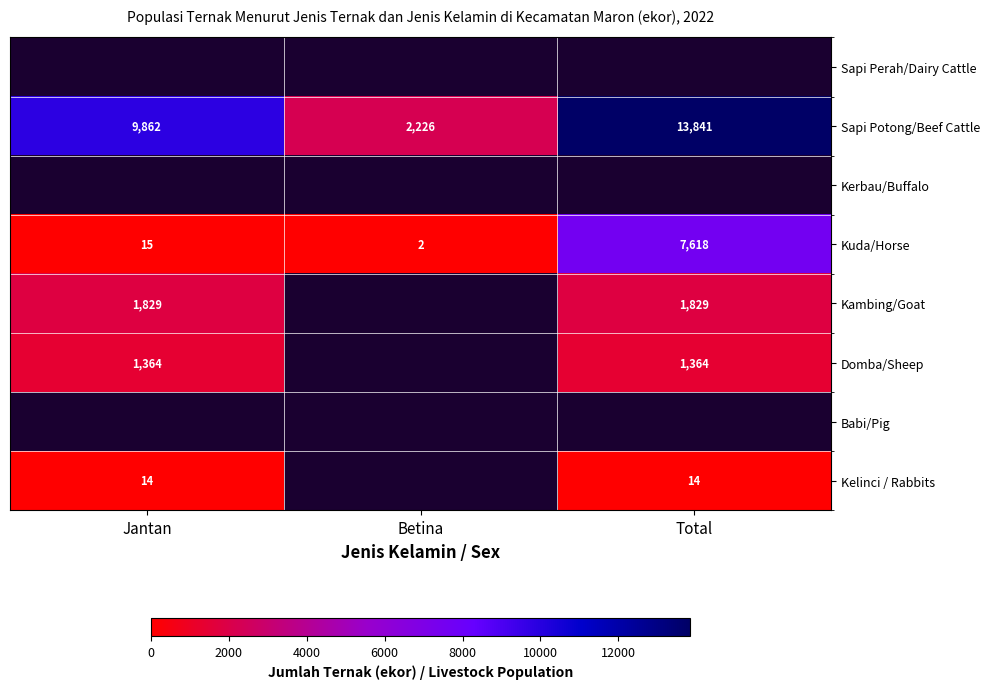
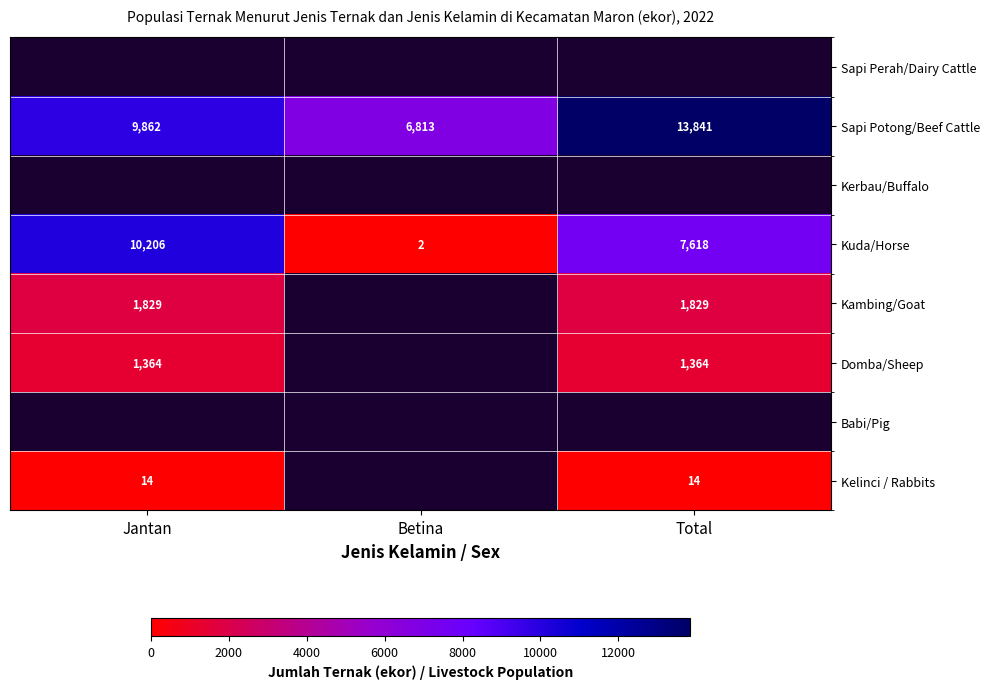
Sapi Potong/Beef Cattle, Betina: 2,226 -> 6,813
Kuda/Horse, Jantan: 15 -> 10,206
